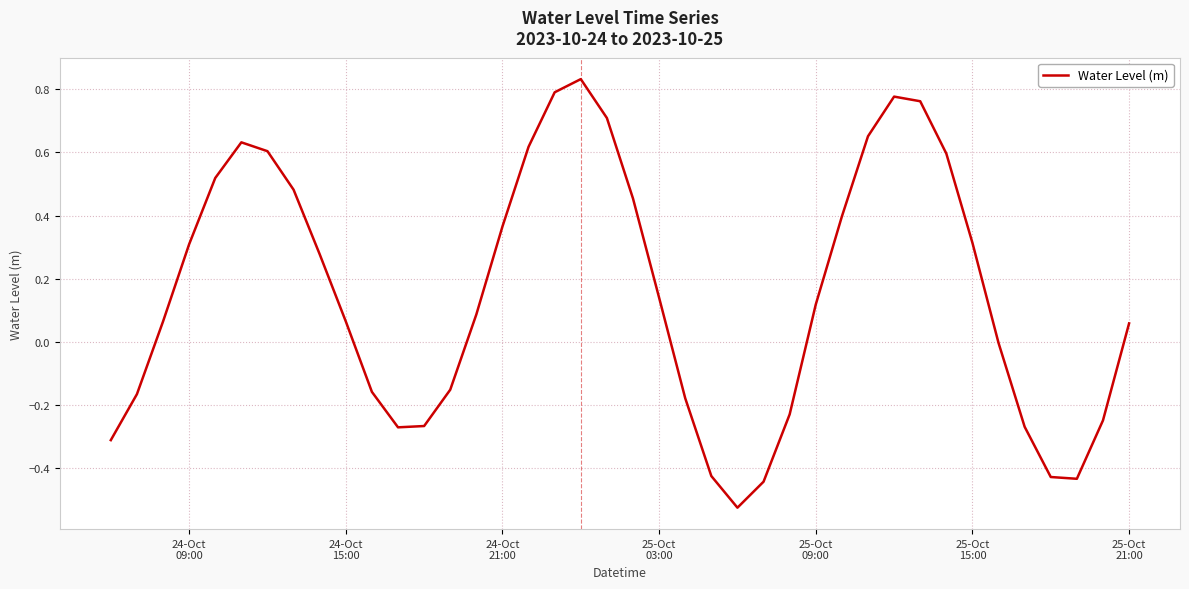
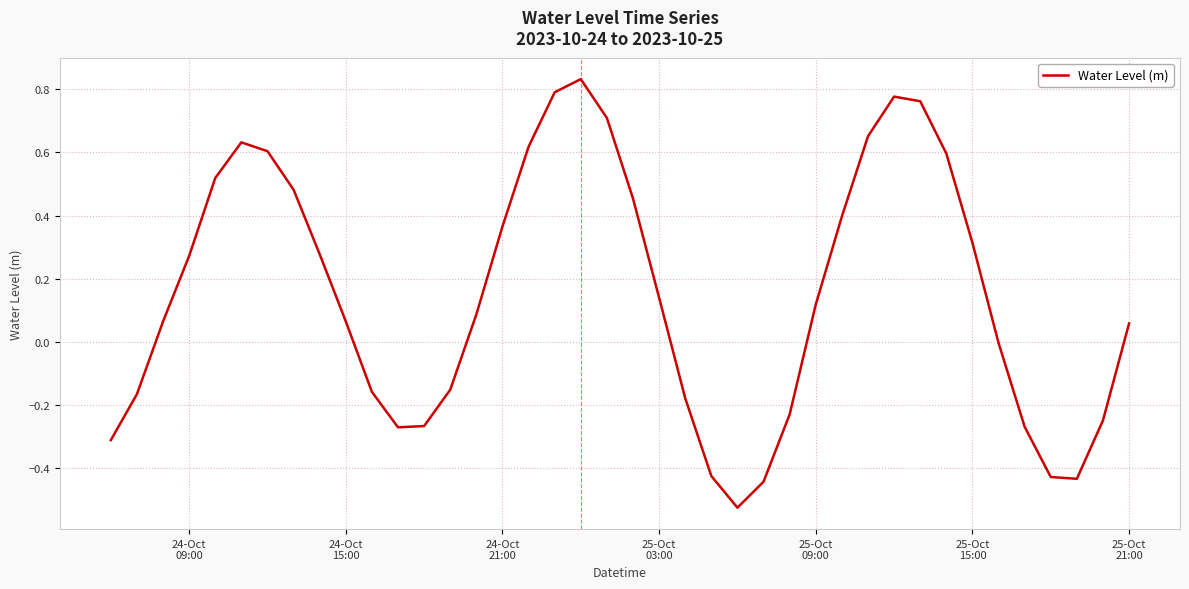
24-Oct 09:00: 0.31 -> 0.27
